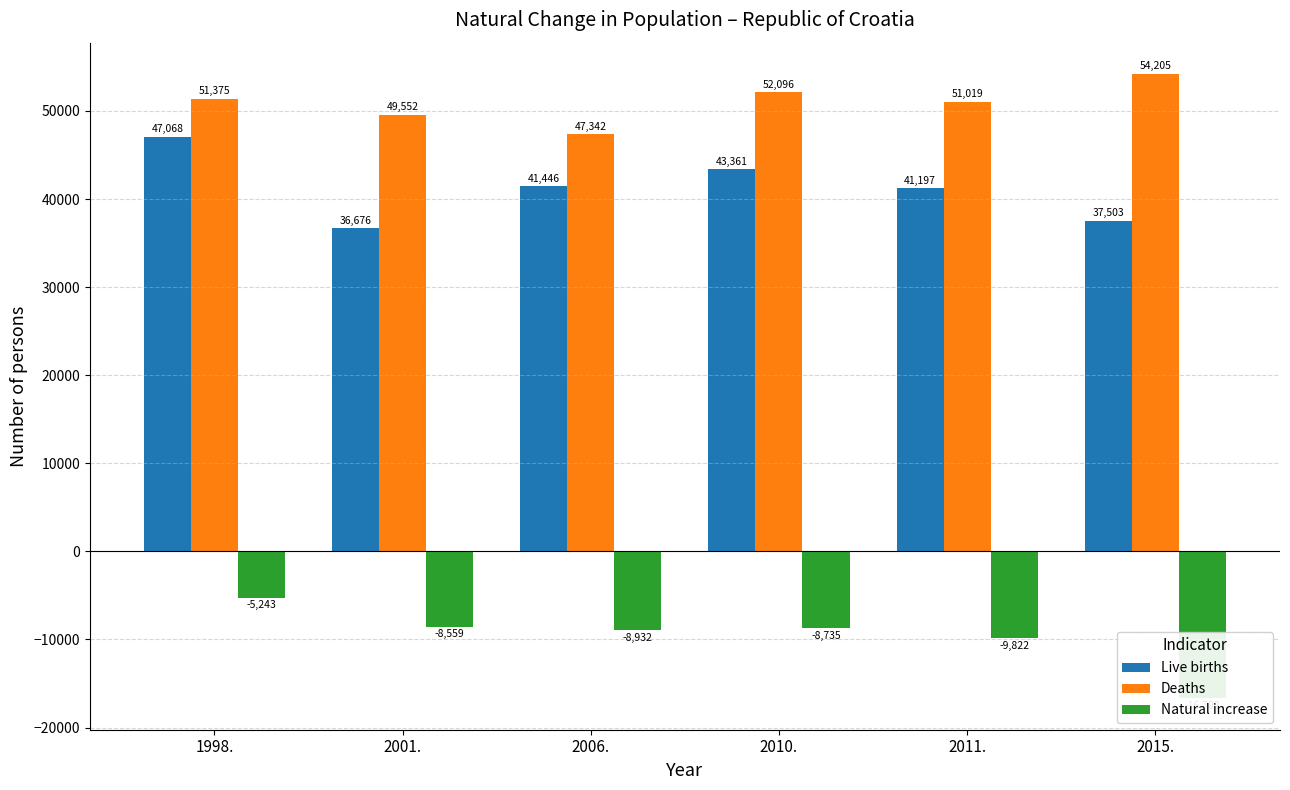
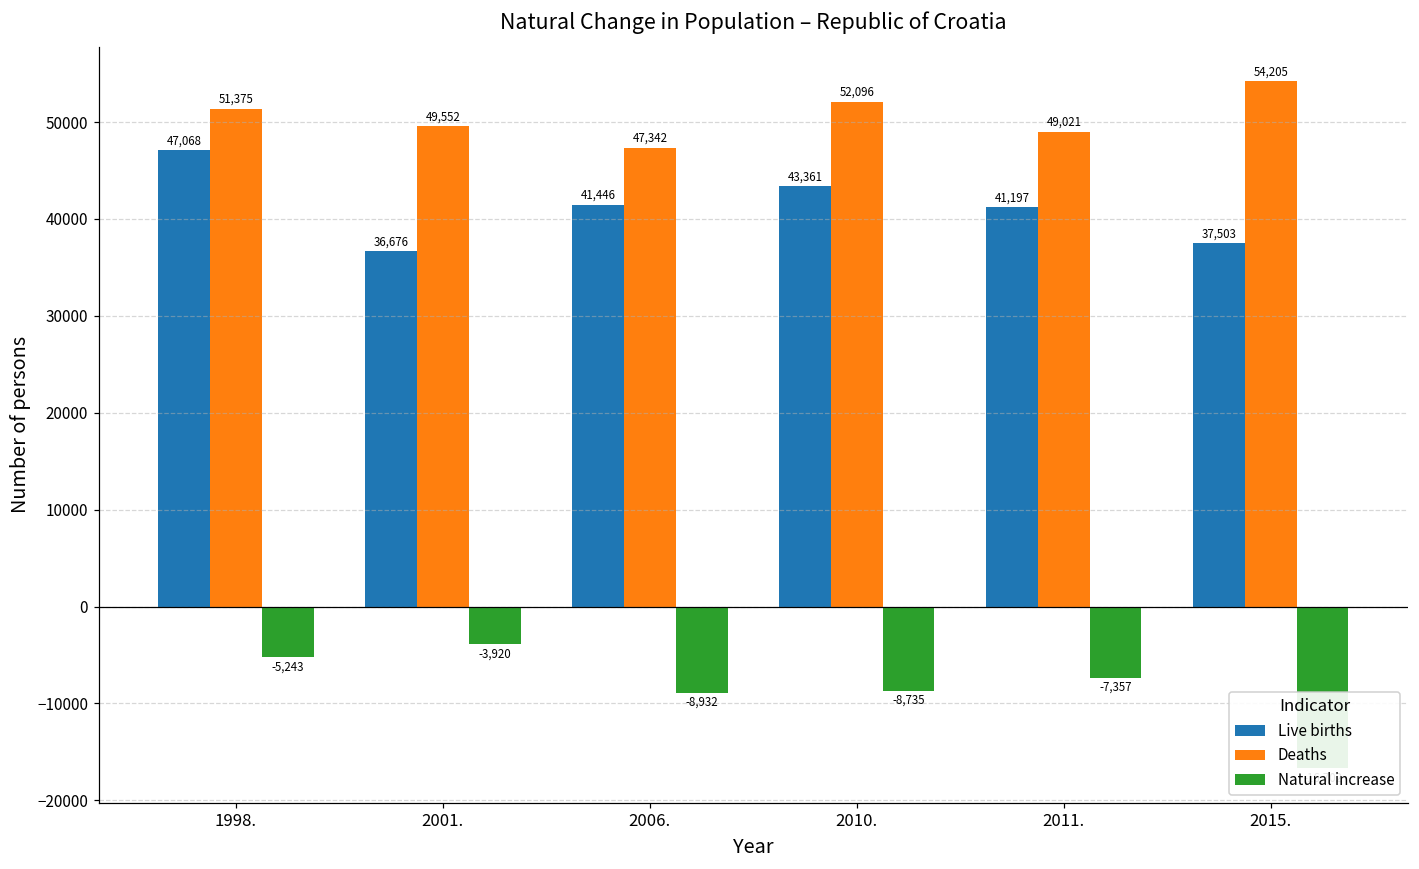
Natural increase, 2001.: -8,559 -> -3,920
Deaths, 2011.: 51,019 -> 49,021
Natural increase, 2011.: -9,822 -> -7,357
